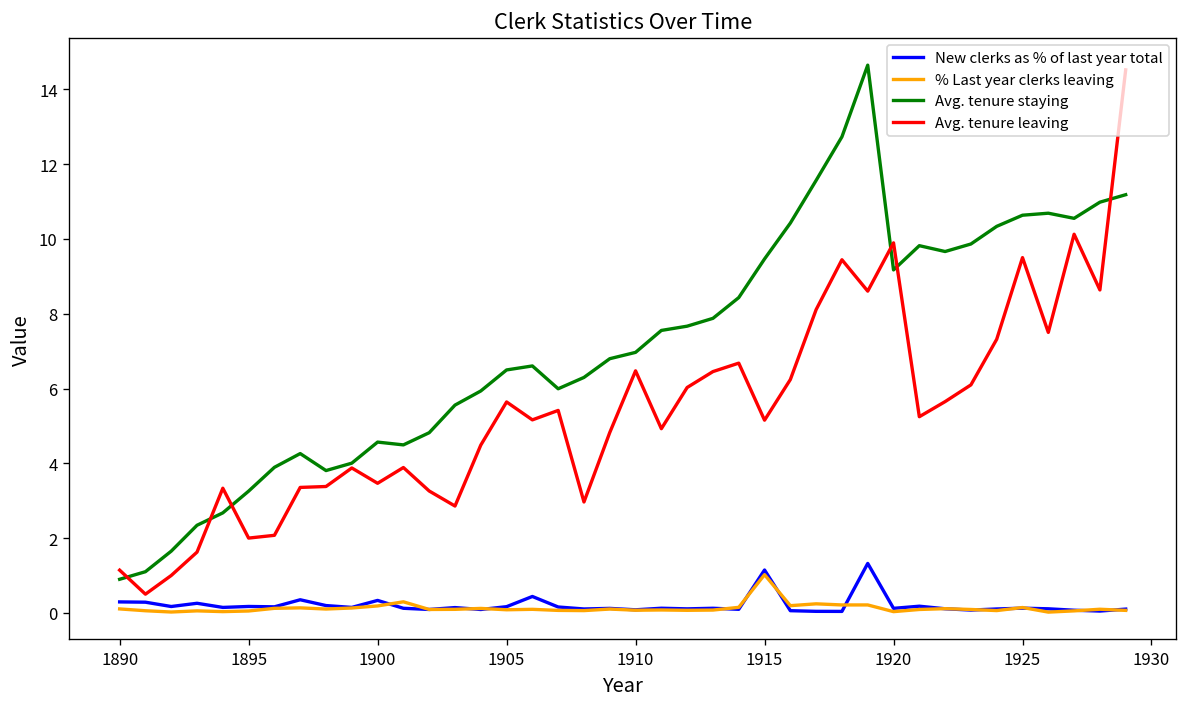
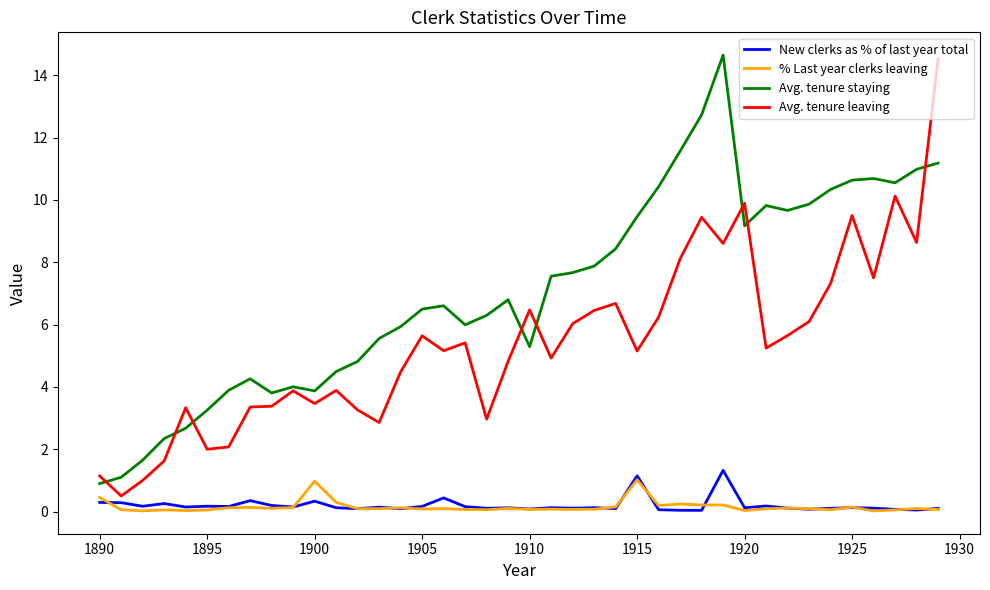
% Last year clerks leaving, 1890: 0.1 -> 0.5
% Last year clerks leaving, 1900: 0.2 -> 1.0
Avg. tenure staying, 1900: 4.6 -> 3.9
Avg. tenure staying, 1910: 7.0 -> 5.3
